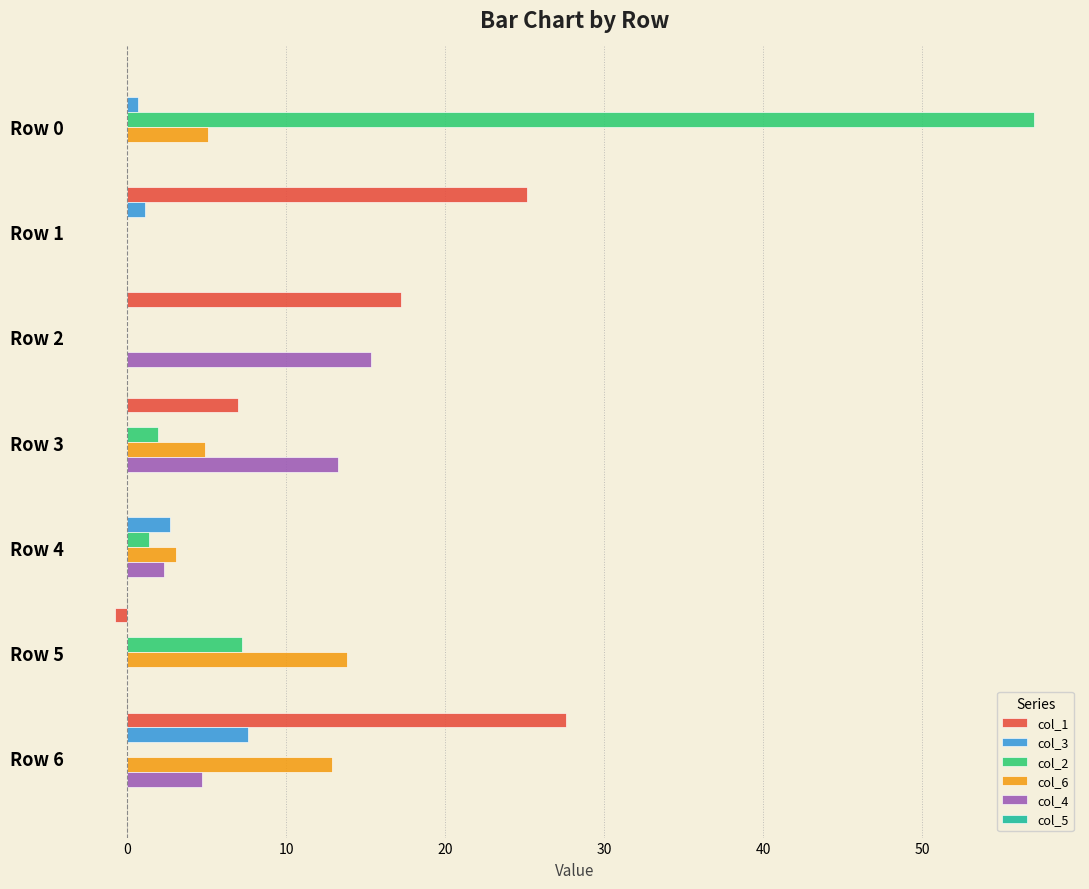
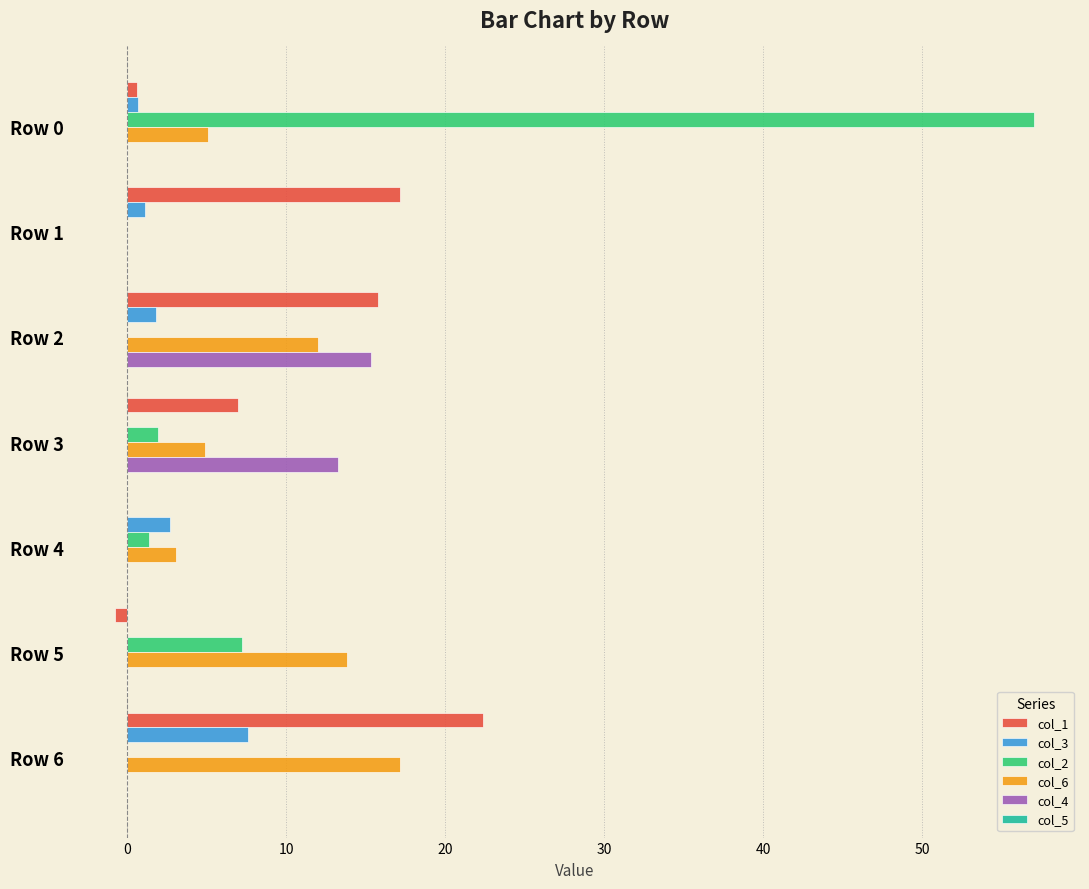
col_1, Row 0: 0.0 -> 0.6
col_1, Row 1: 25.1 -> 17.1
col_1, Row 2: 17.2 -> 15.8
col_3, Row 2: 0.0 -> 1.8
col_6, Row 2: 0 -> 12
col_4, Row 4: 2.3 -> 0.0
col_1, Row 6: 27.6 -> 22.4
col_6, Row 6: 12.9 -> 17.2
col_4, Row 6: 4.7 -> 0.0
